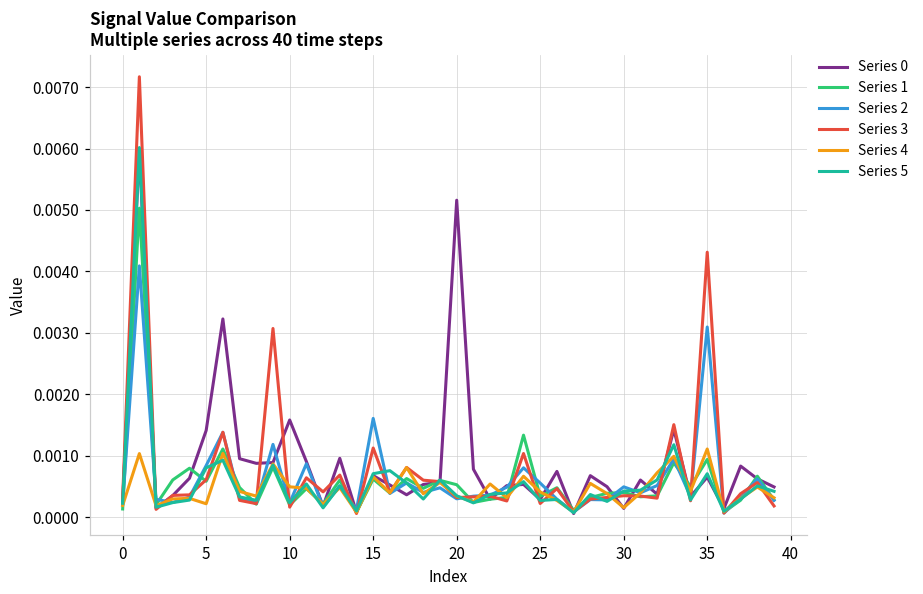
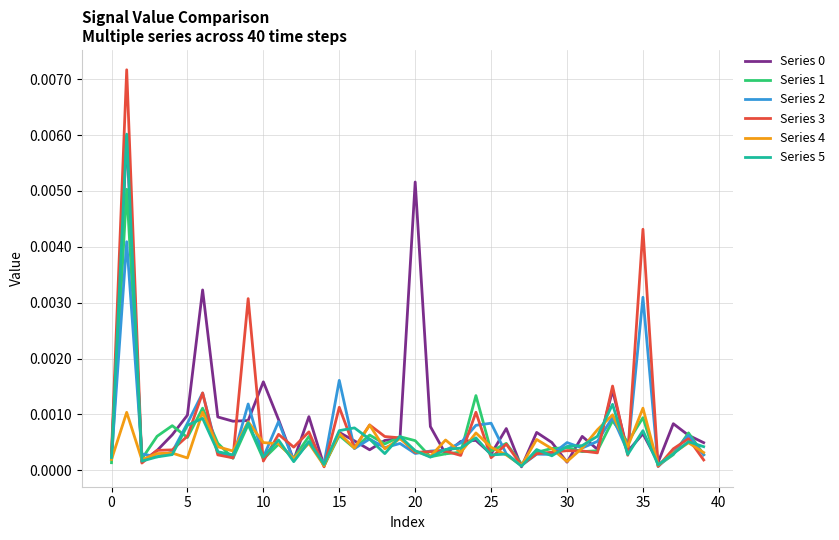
Series 0, 5: 0.0014 -> 0.0010
Series 2, 25: 0.0006 -> 0.0008
